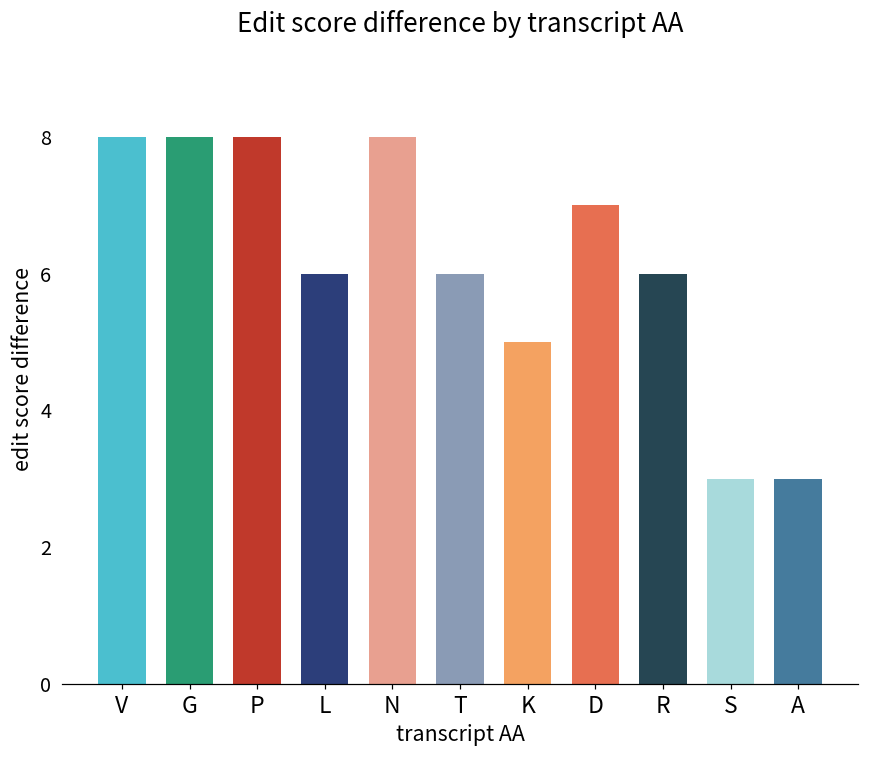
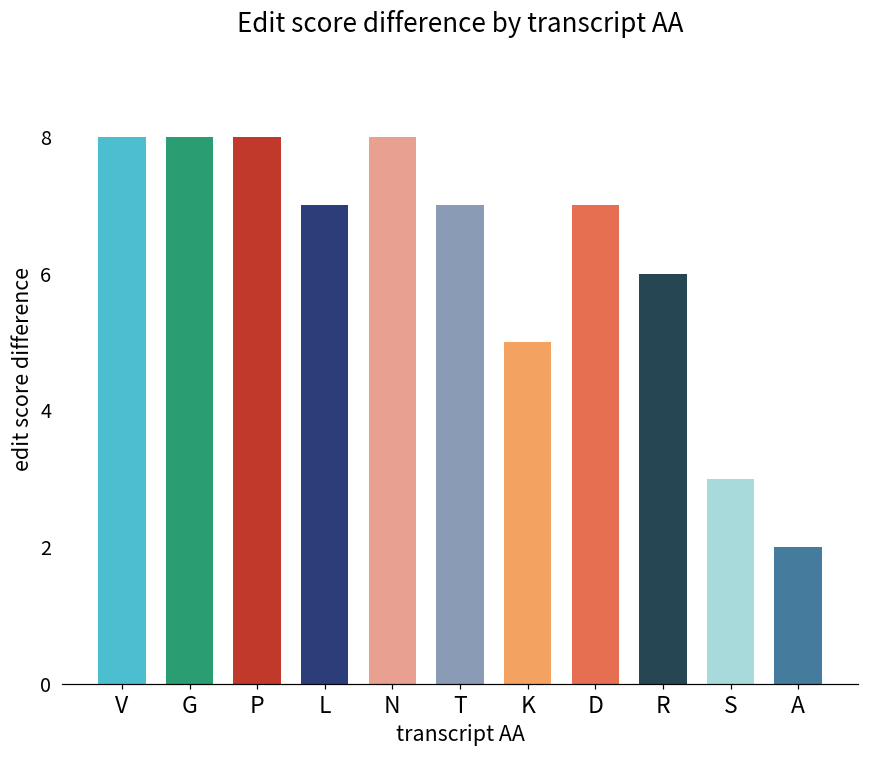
L: 6 -> 7
T: 6 -> 7
A: 3 -> 2
